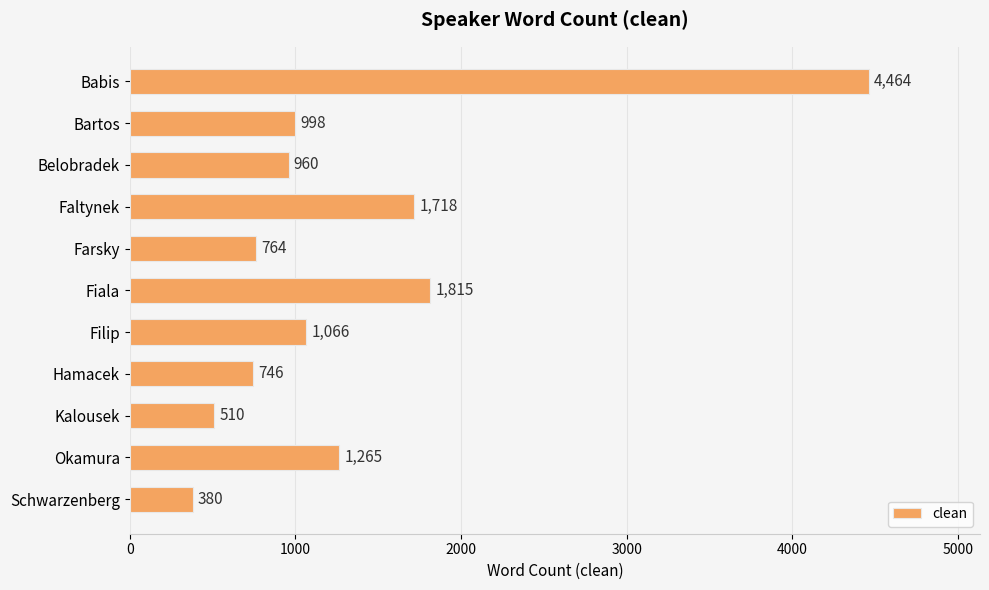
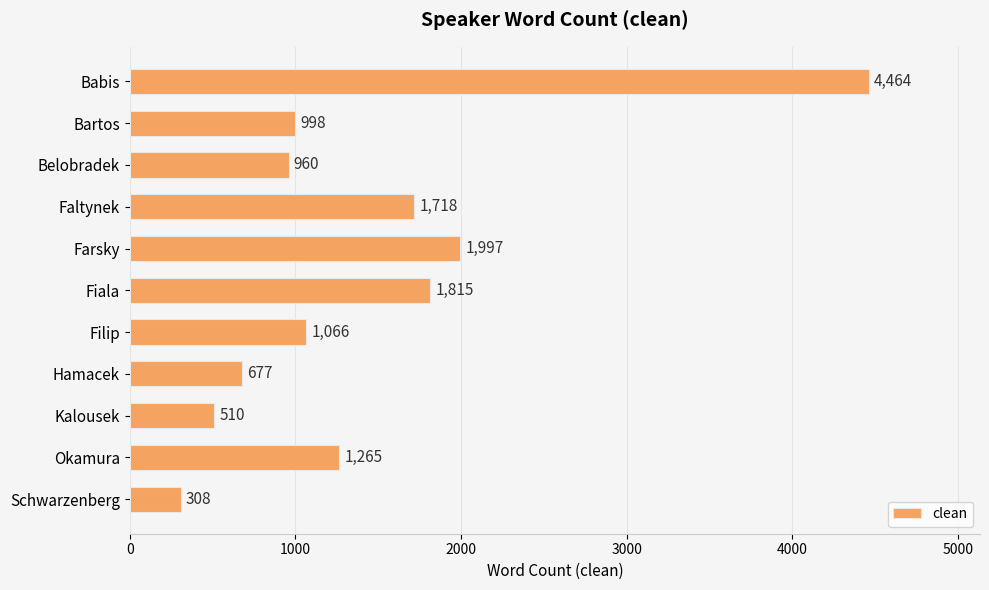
Farsky: 764 -> 1,997
Hamacek: 746 -> 677
Schwarzenberg: 380 -> 308
